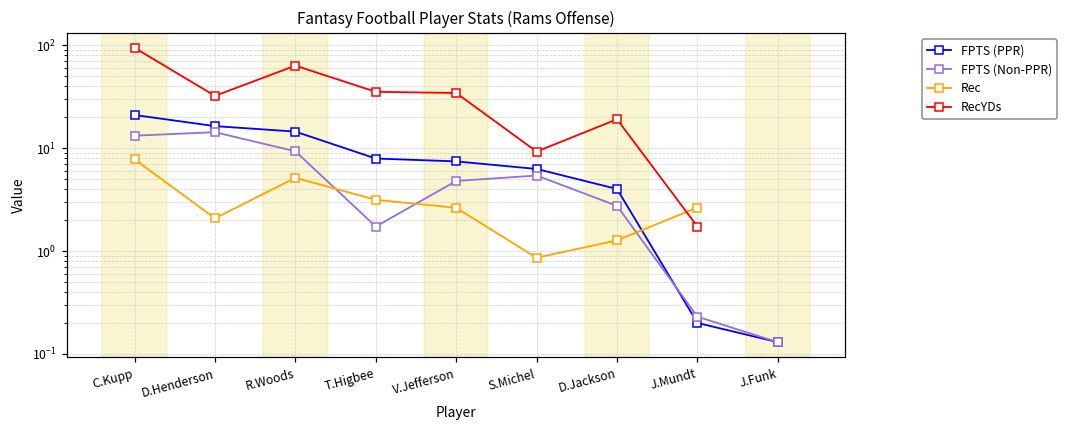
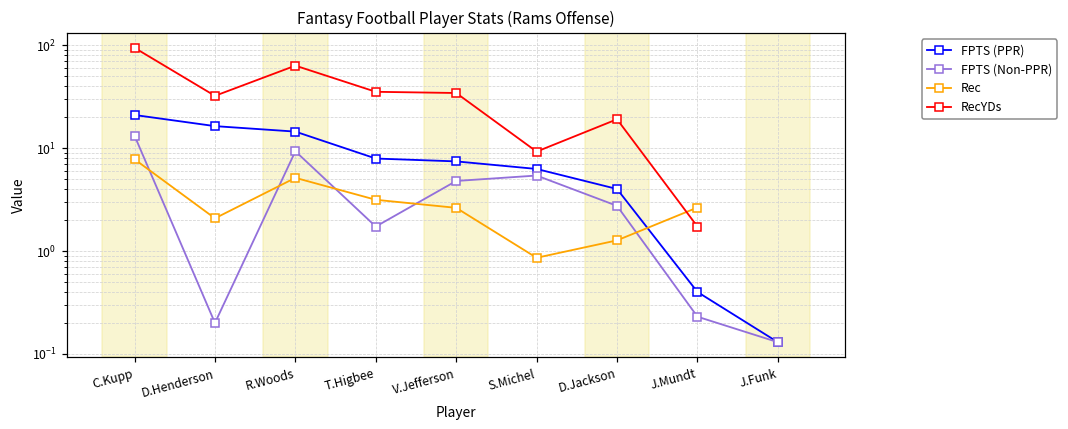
FPTS (Non-PPR), D.Henderson: 14 -> 0.2
FPTS (PPR), J.Mundt: 0.2 -> 0.4
